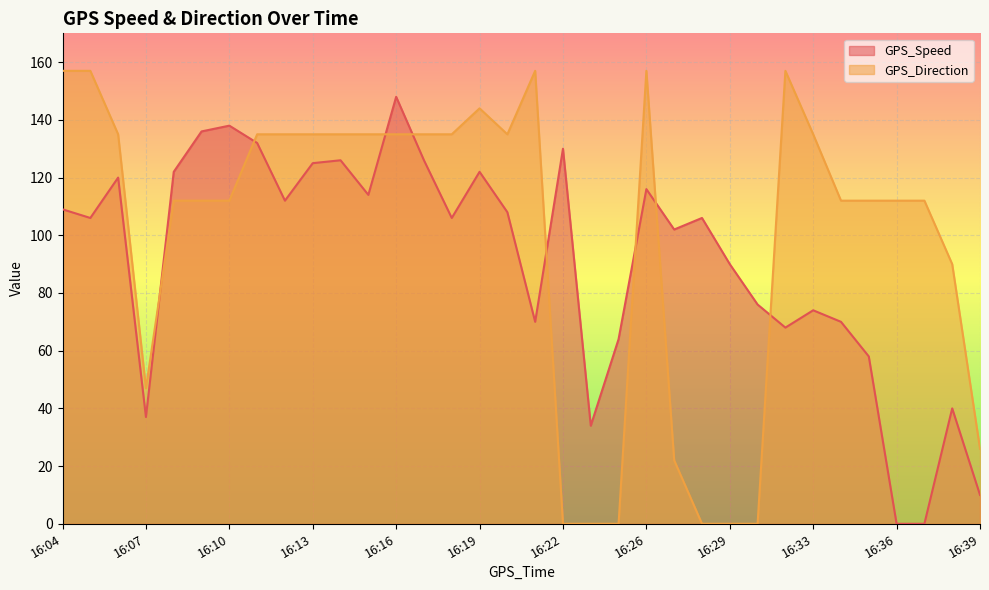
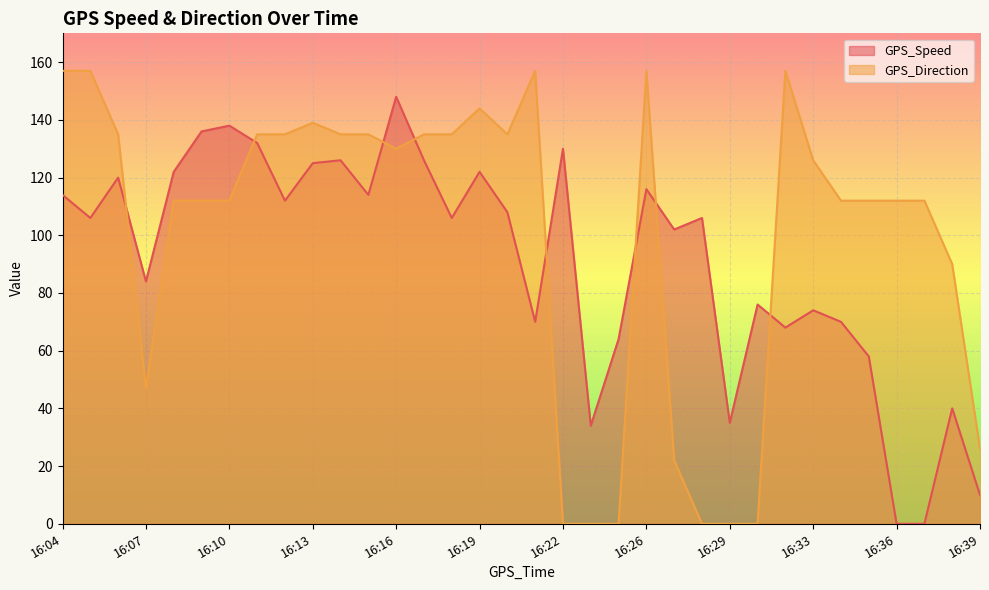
GPS_Speed, 16:04: 109 -> 114
GPS_Speed, 16:07: 37 -> 84
GPS_Direction, 16:13: 135 -> 139
GPS_Direction, 16:16: 135 -> 130
GPS_Speed, 16:29: 90 -> 35
GPS_Direction, 16:33: 135 -> 126
